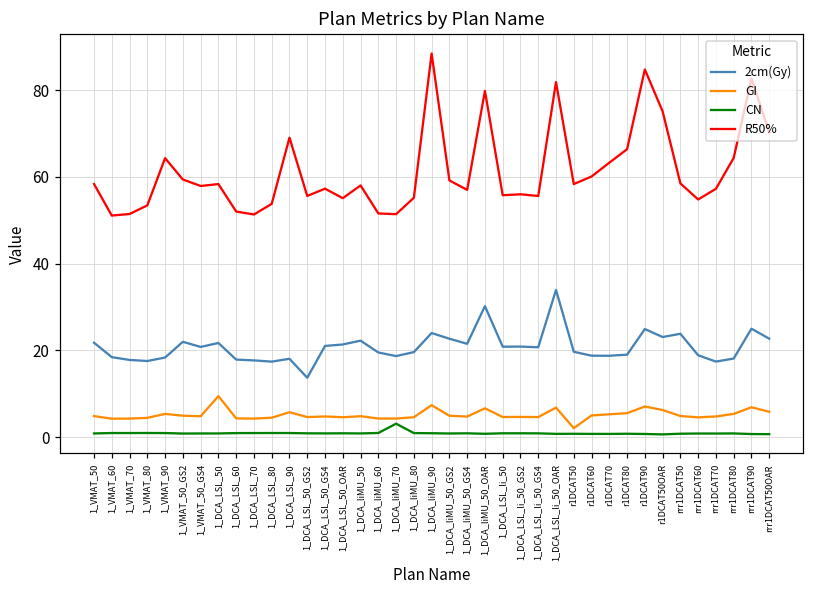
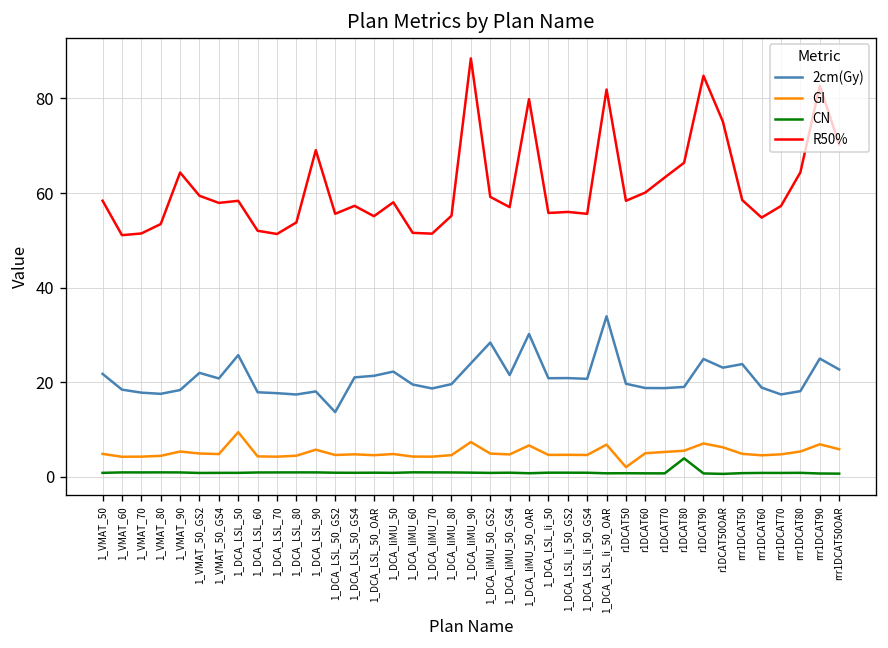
2cm(Gy), 1_DCA_LSL_50: 22 -> 26
CN, 1_DCA_liMU_70: 3 -> 1
2cm(Gy), 1_DCA_liMU_50_GS2: 23 -> 28
CN, r1DCAT80: 1 -> 4
